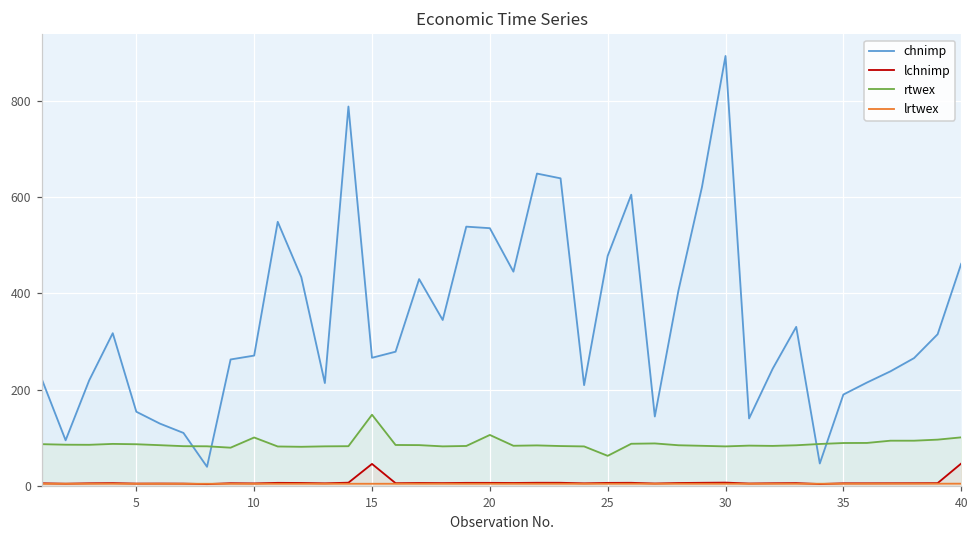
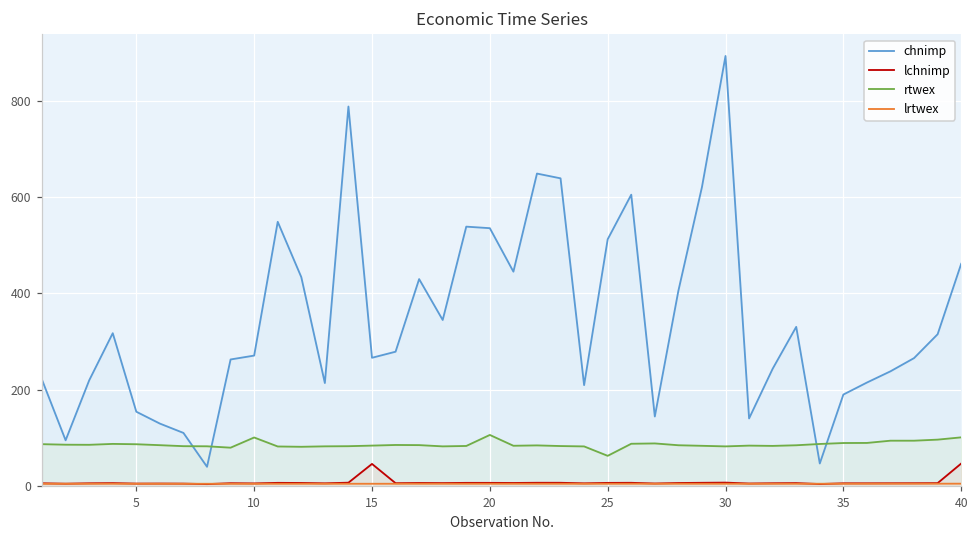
rtwex, 15: 150 -> 80
chnimp, 25: 480 -> 510
